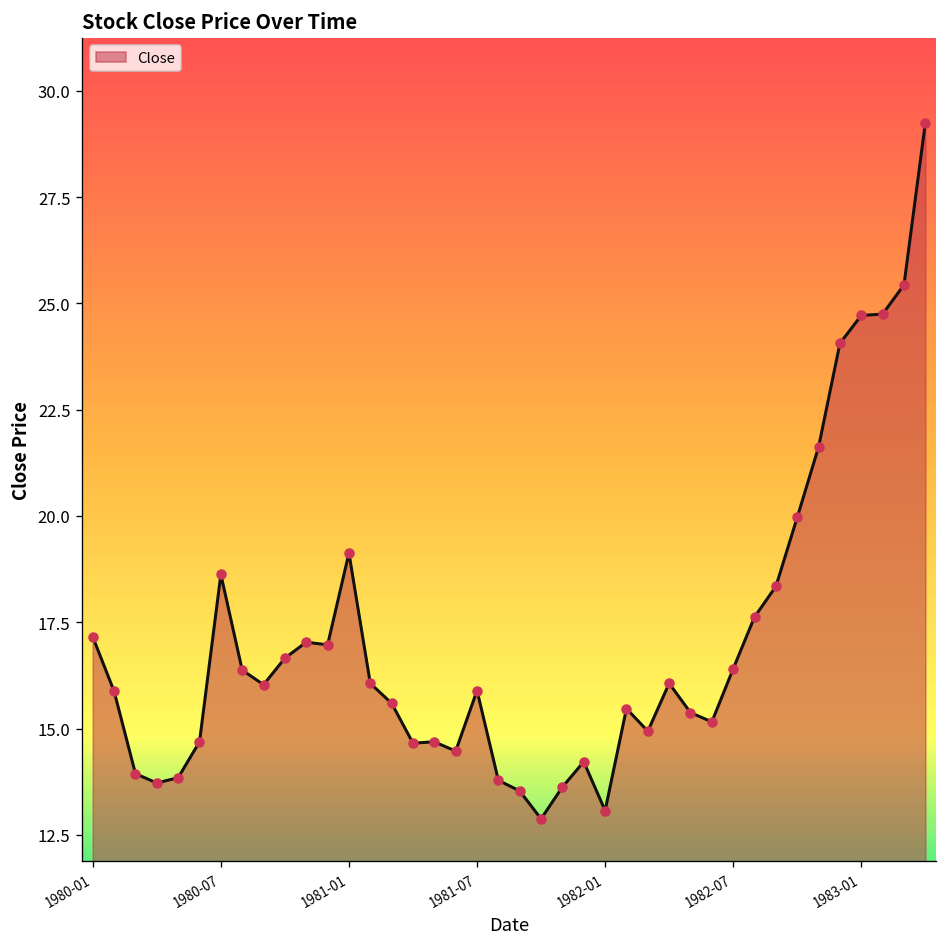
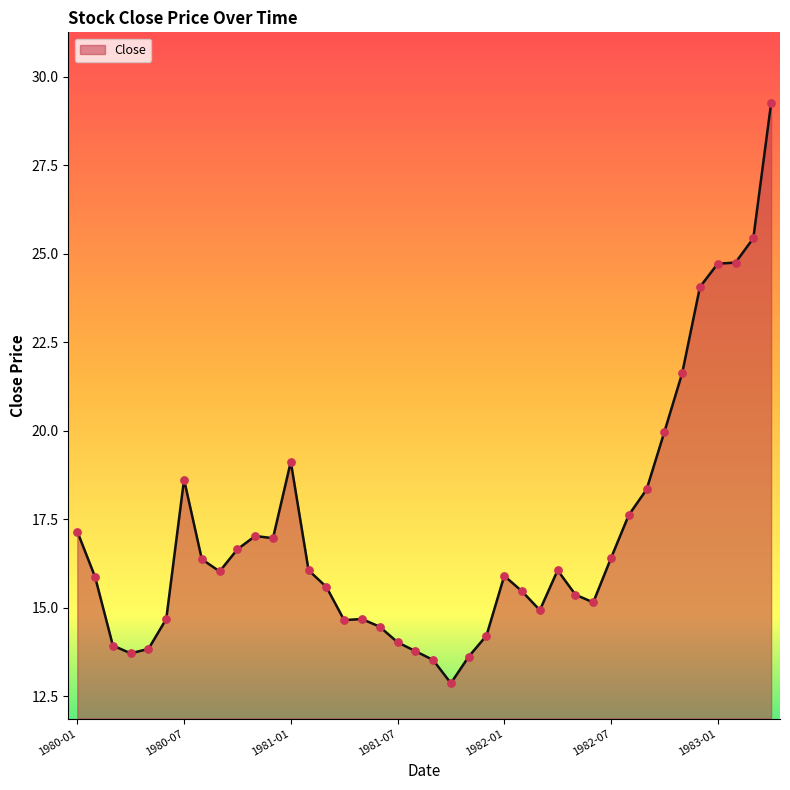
1981-07: 15.9 -> 14.0
1982-01: 13.1 -> 15.9
